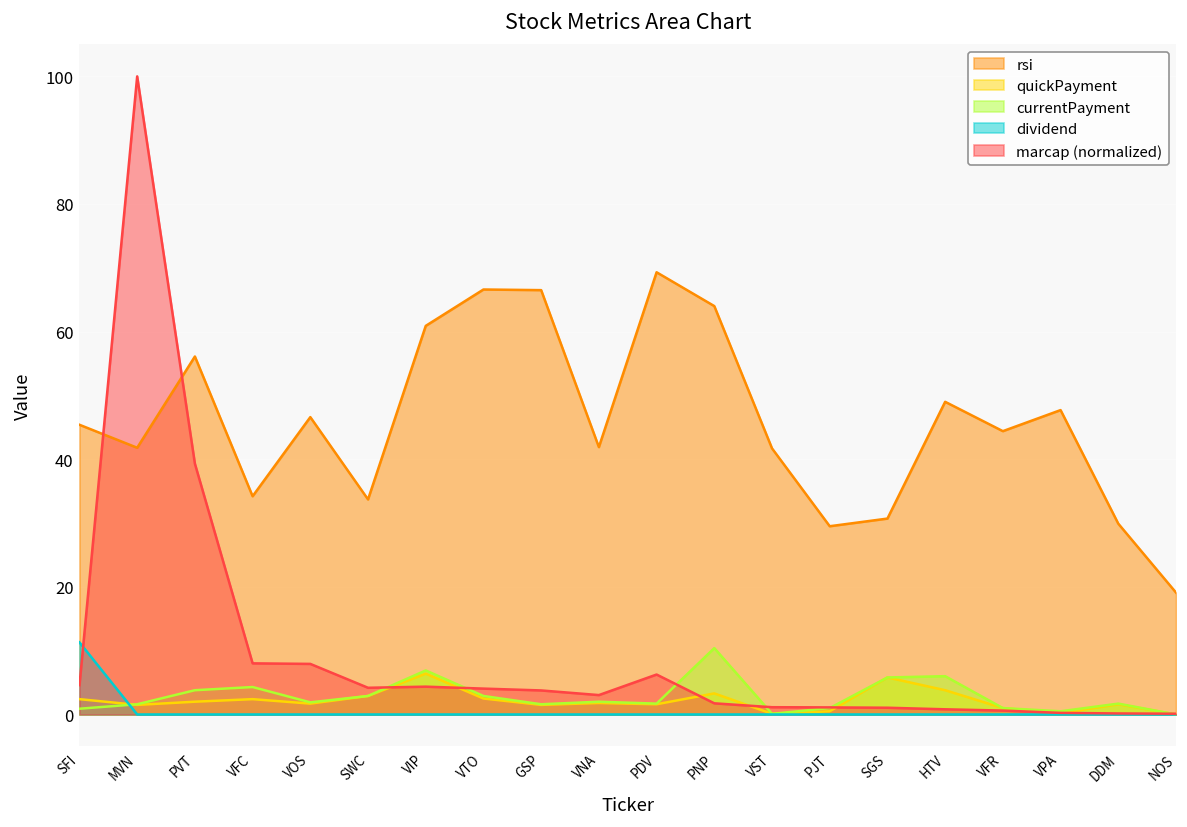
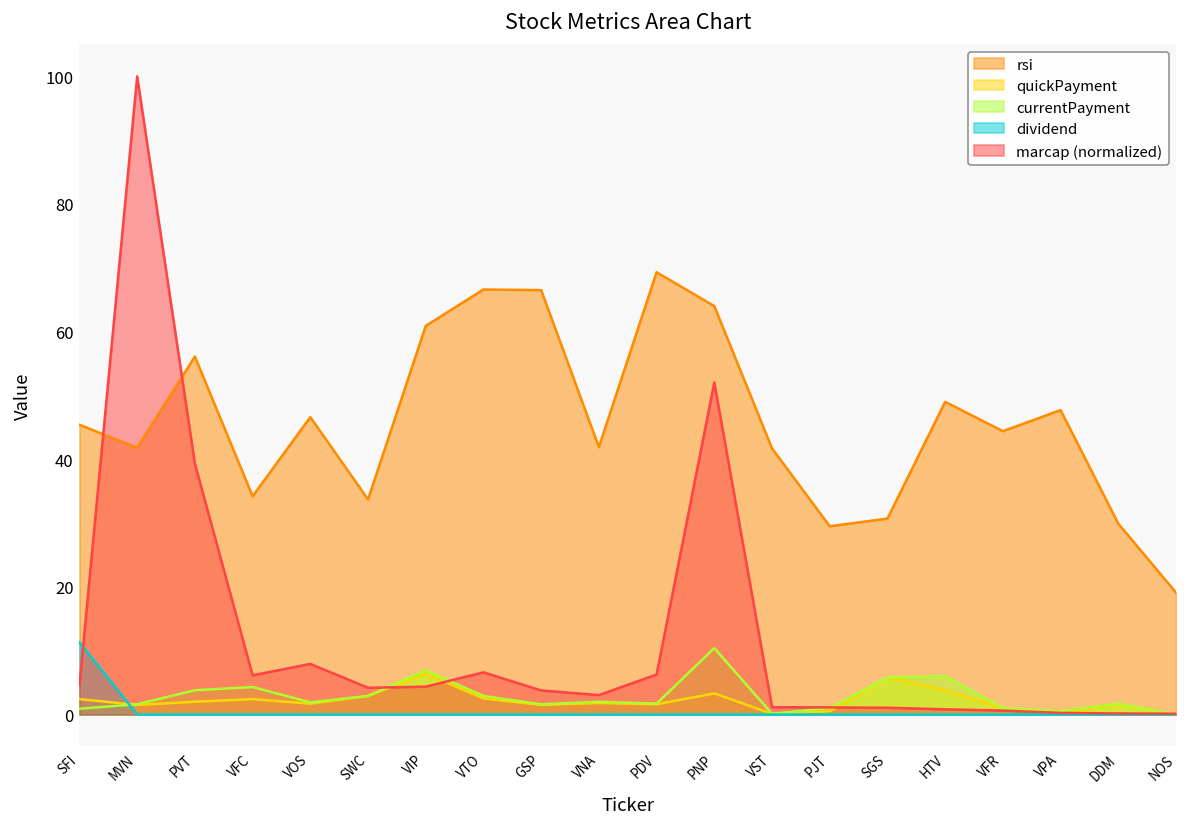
marcap (normalized), VFC: 8 -> 6
marcap (normalized), VTO: 4 -> 7
marcap (normalized), PNP: 2 -> 52
